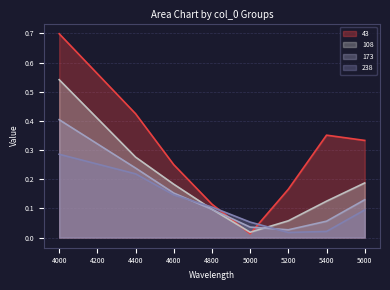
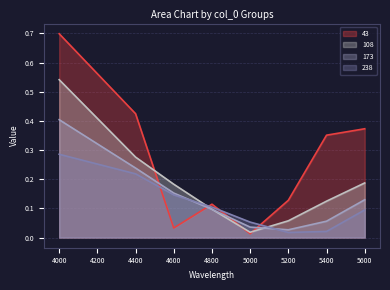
43, 4600: 0.25 -> 0.03
43, 5200: 0.17 -> 0.13
43, 5600: 0.33 -> 0.37
